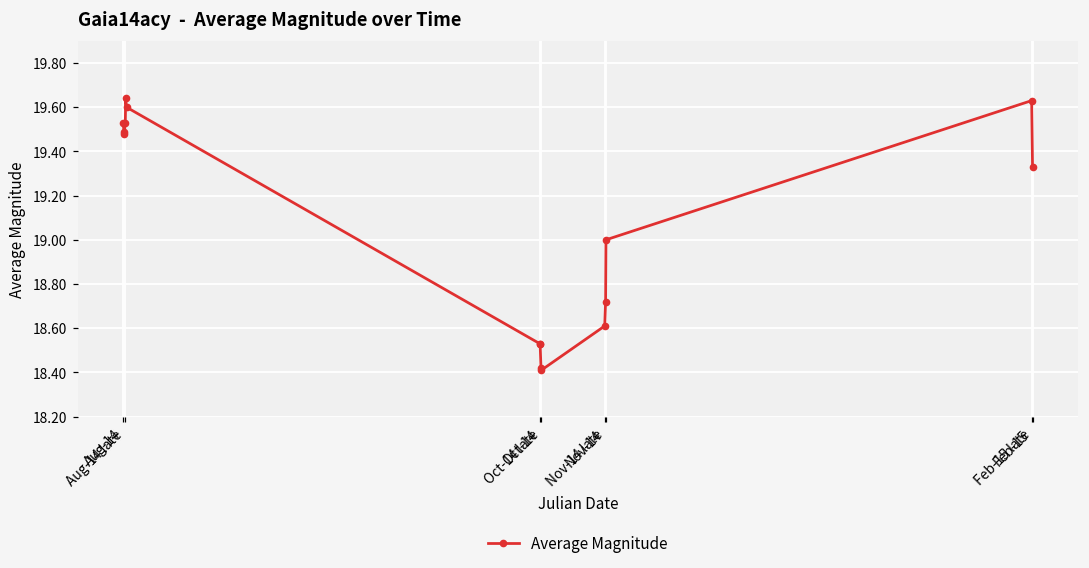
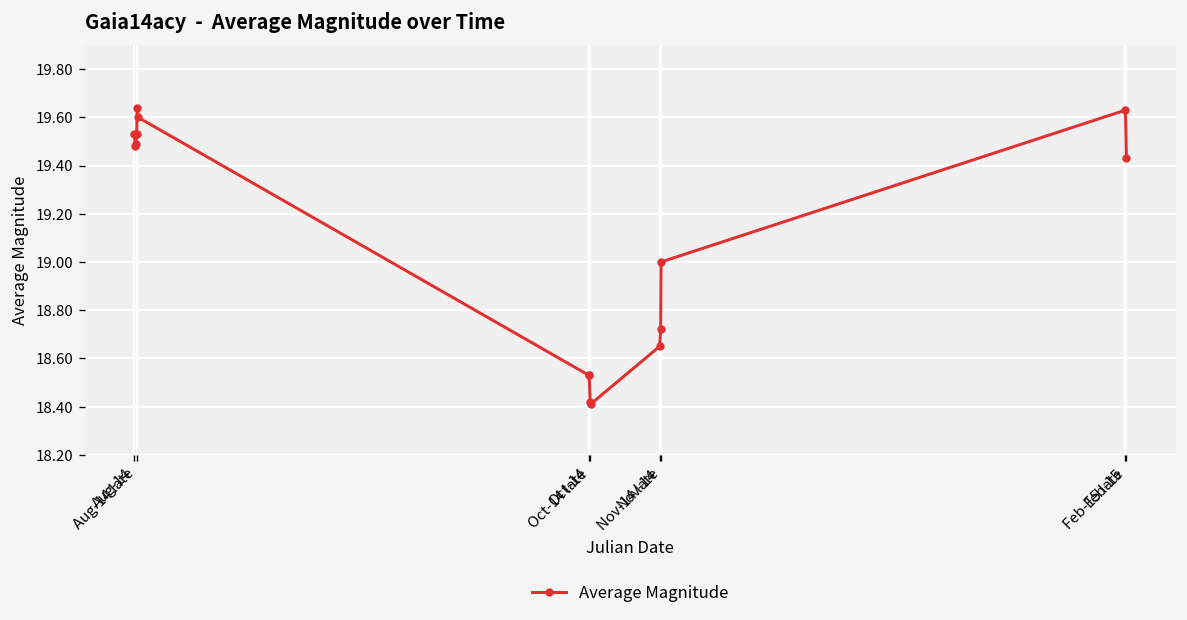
Nov-14: 18.61 -> 18.65
Feb-15 late: 19.33 -> 19.43
